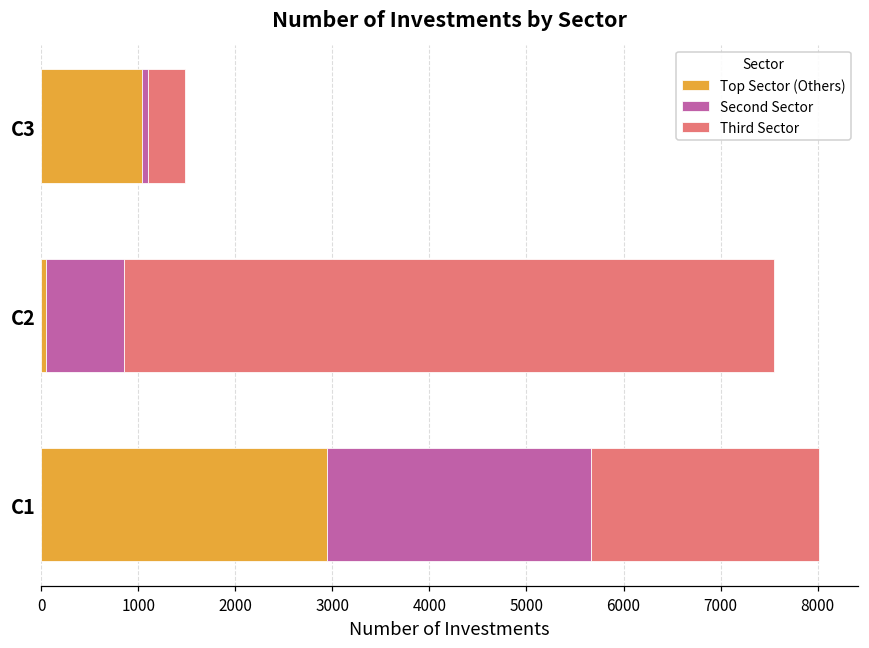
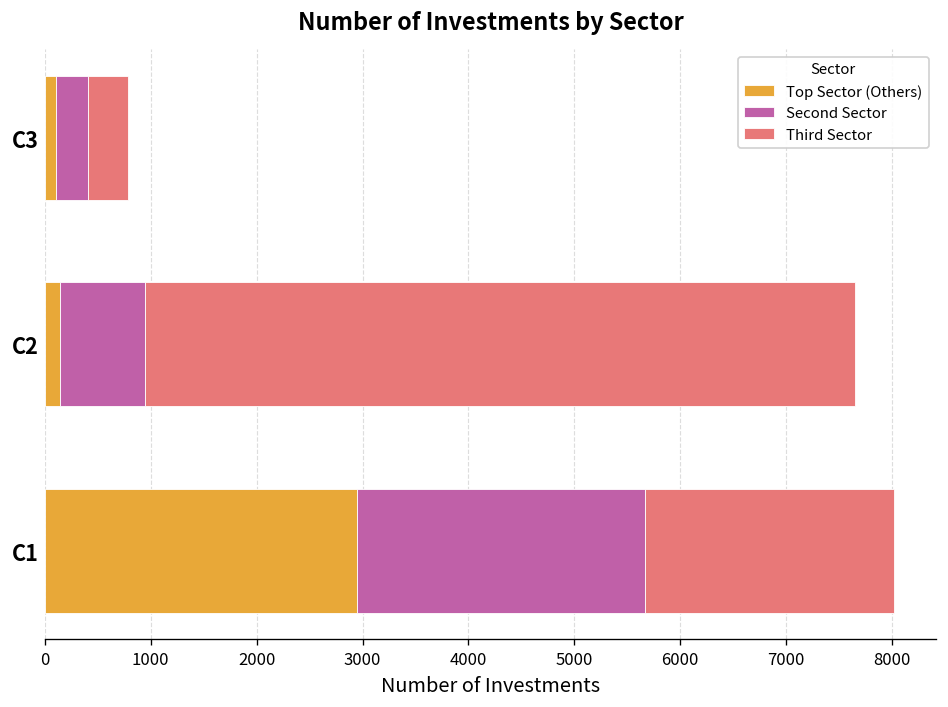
Top Sector (Others), C3: 1000 -> 100
Second Sector, C3: 100 -> 300
Top Sector (Others), C2: 0 -> 100
